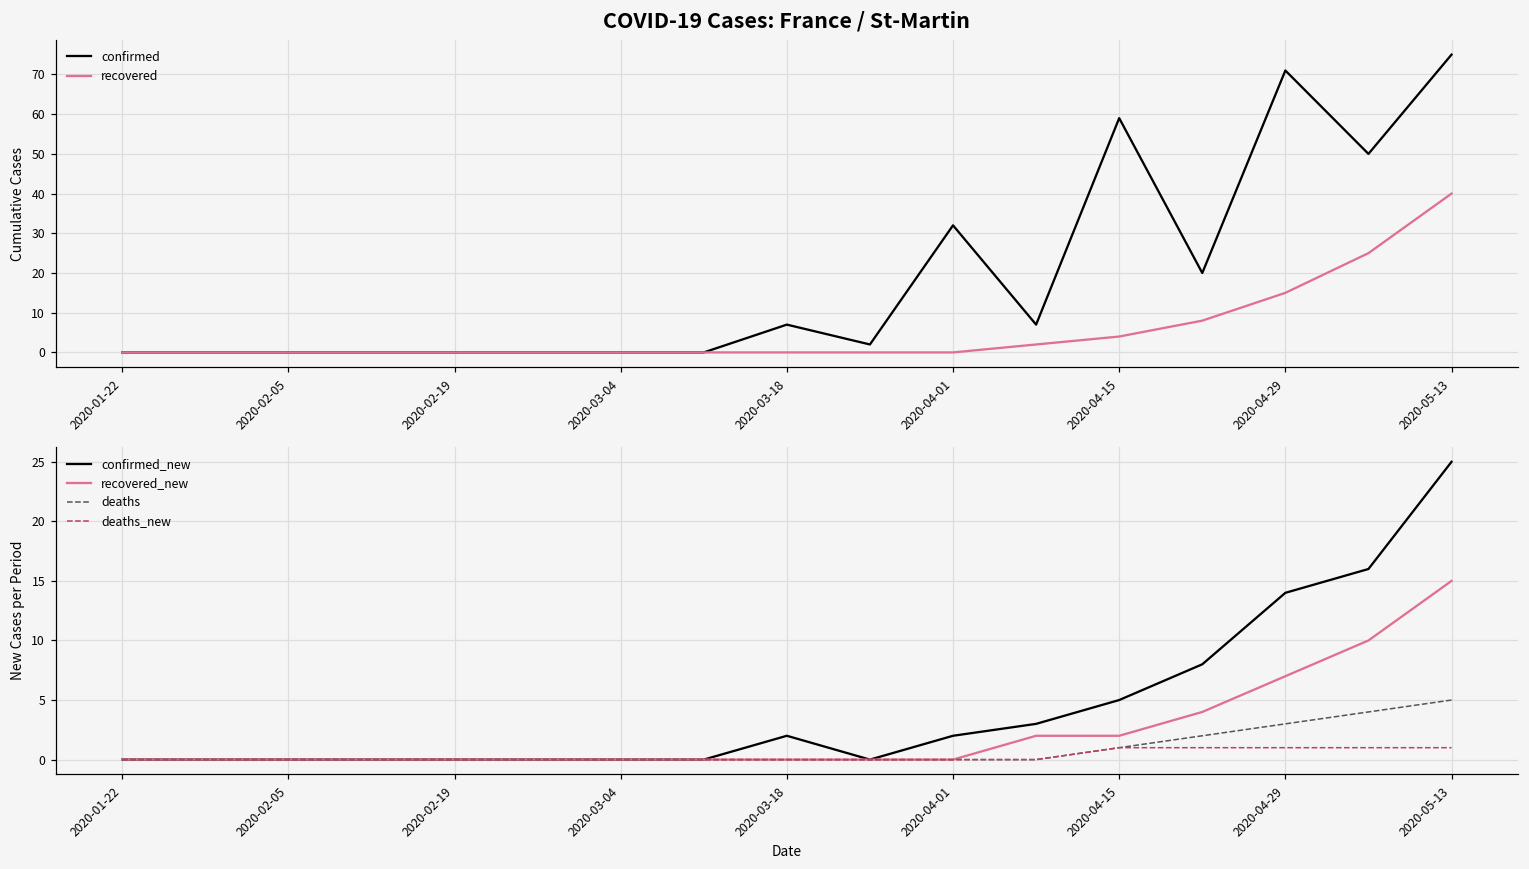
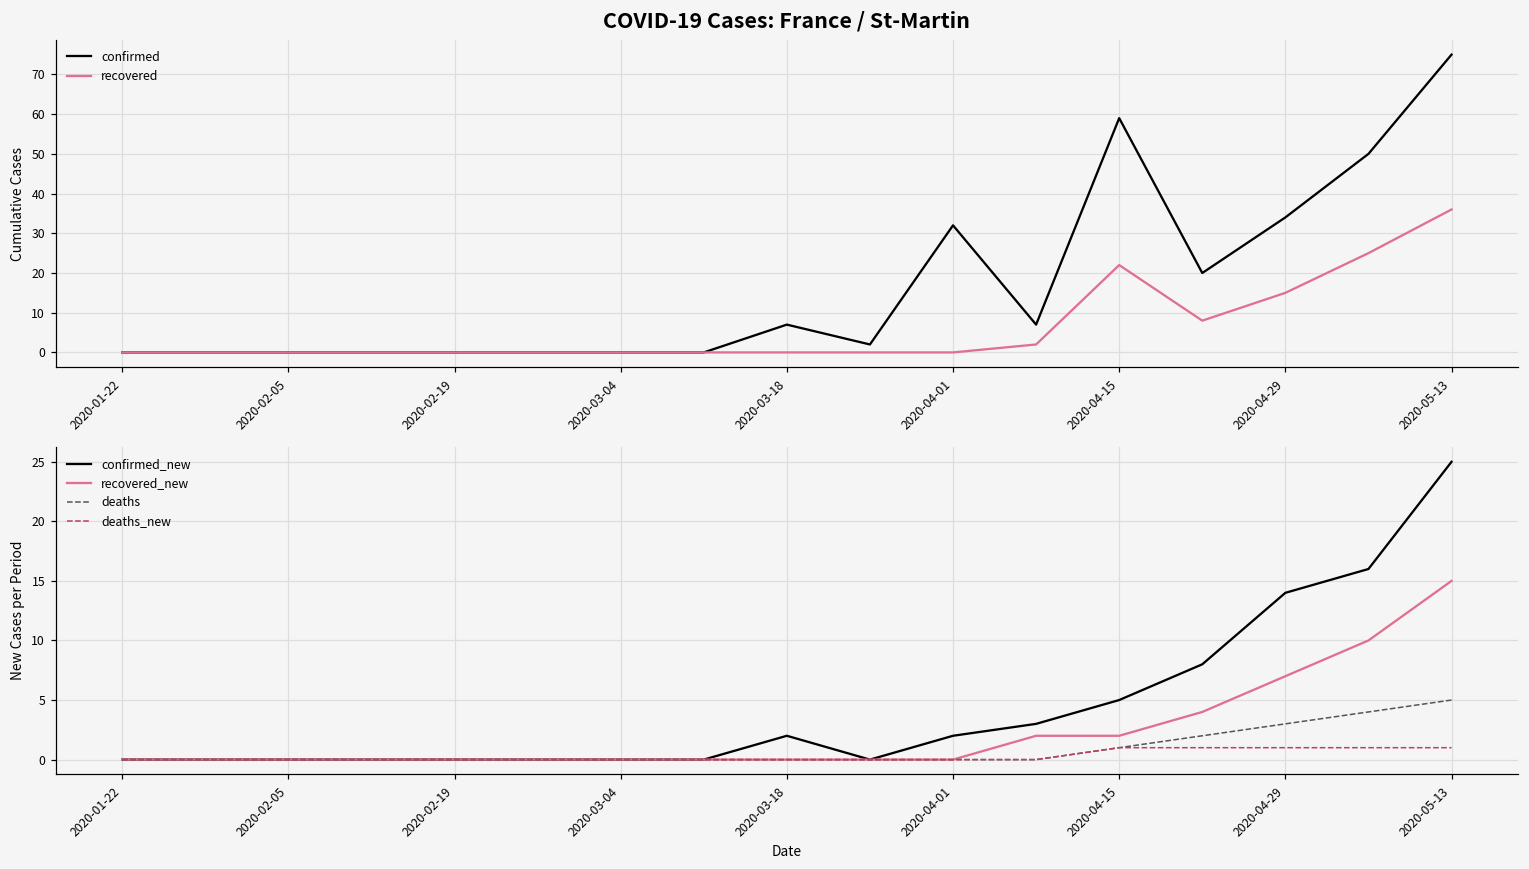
COVID-19 Cases: France / St-Martin, recovered, 2020-04-15: 4 -> 22
COVID-19 Cases: France / St-Martin, confirmed, 2020-04-29: 71 -> 34
COVID-19 Cases: France / St-Martin, recovered, 2020-05-13: 40 -> 36
